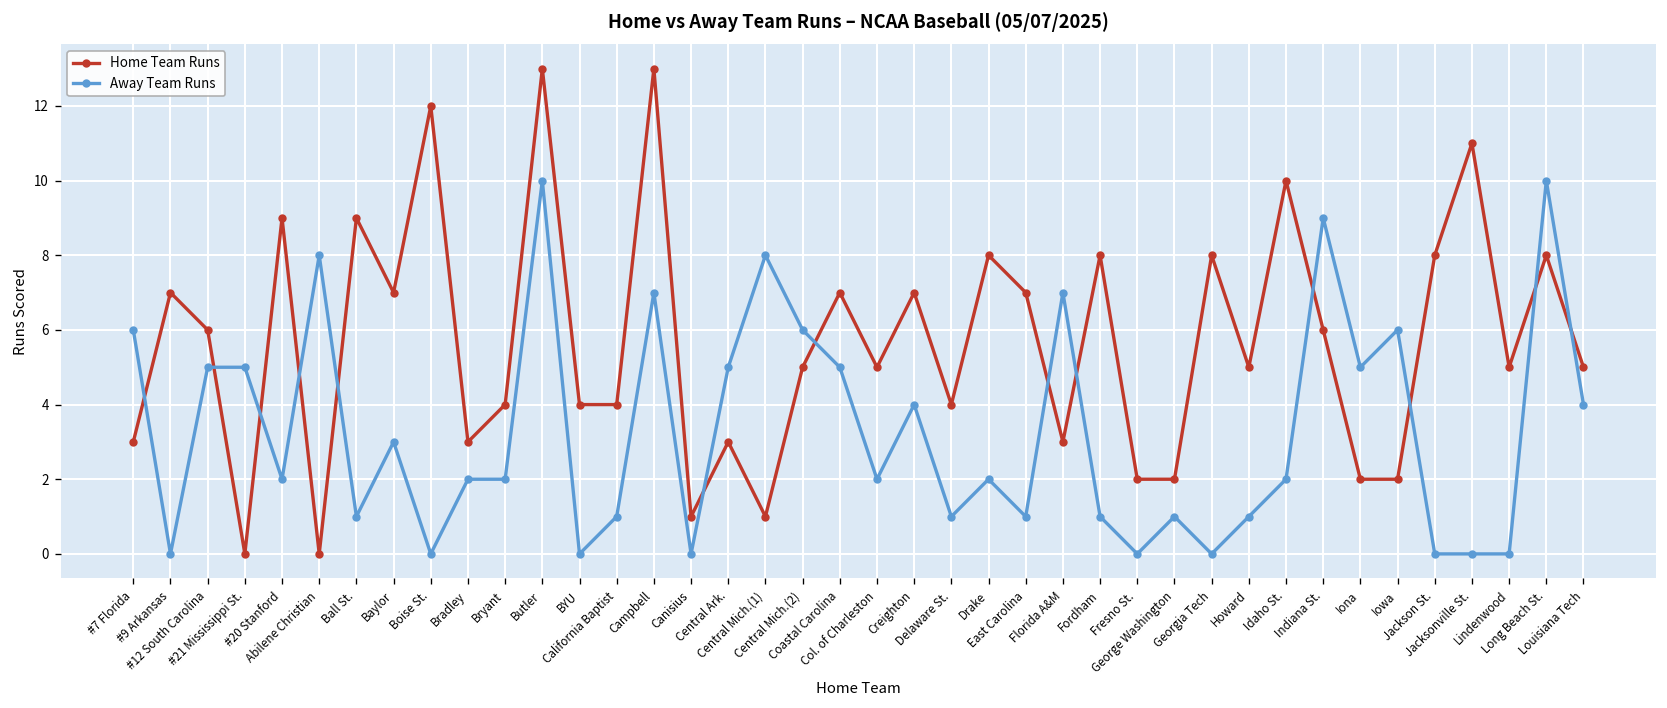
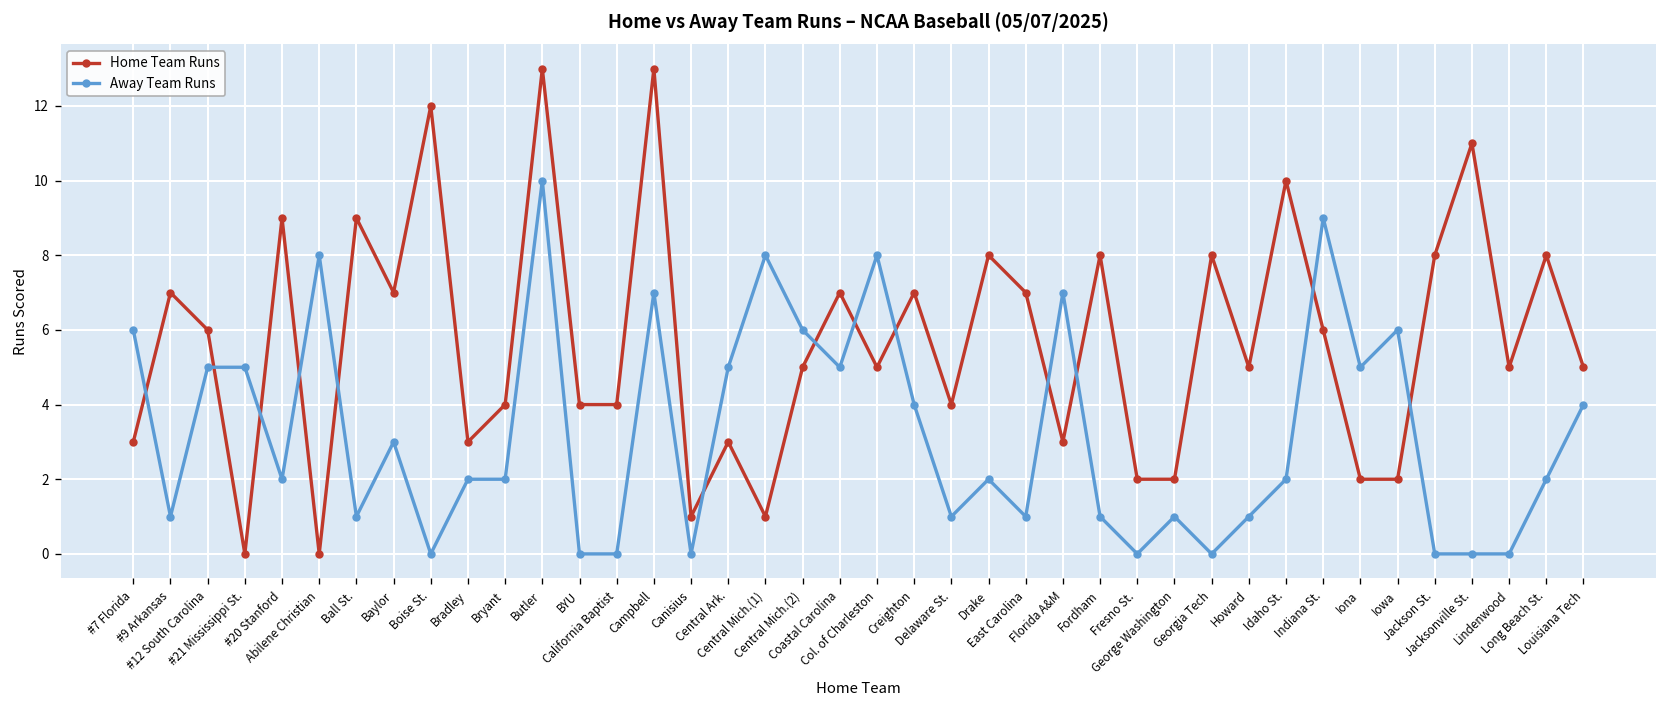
Away Team Runs, #9 Arkansas: 0 -> 1
Away Team Runs, California Baptist: 1 -> 0
Away Team Runs, Col. of Charleston: 2 -> 8
Away Team Runs, Long Beach St.: 10 -> 2
